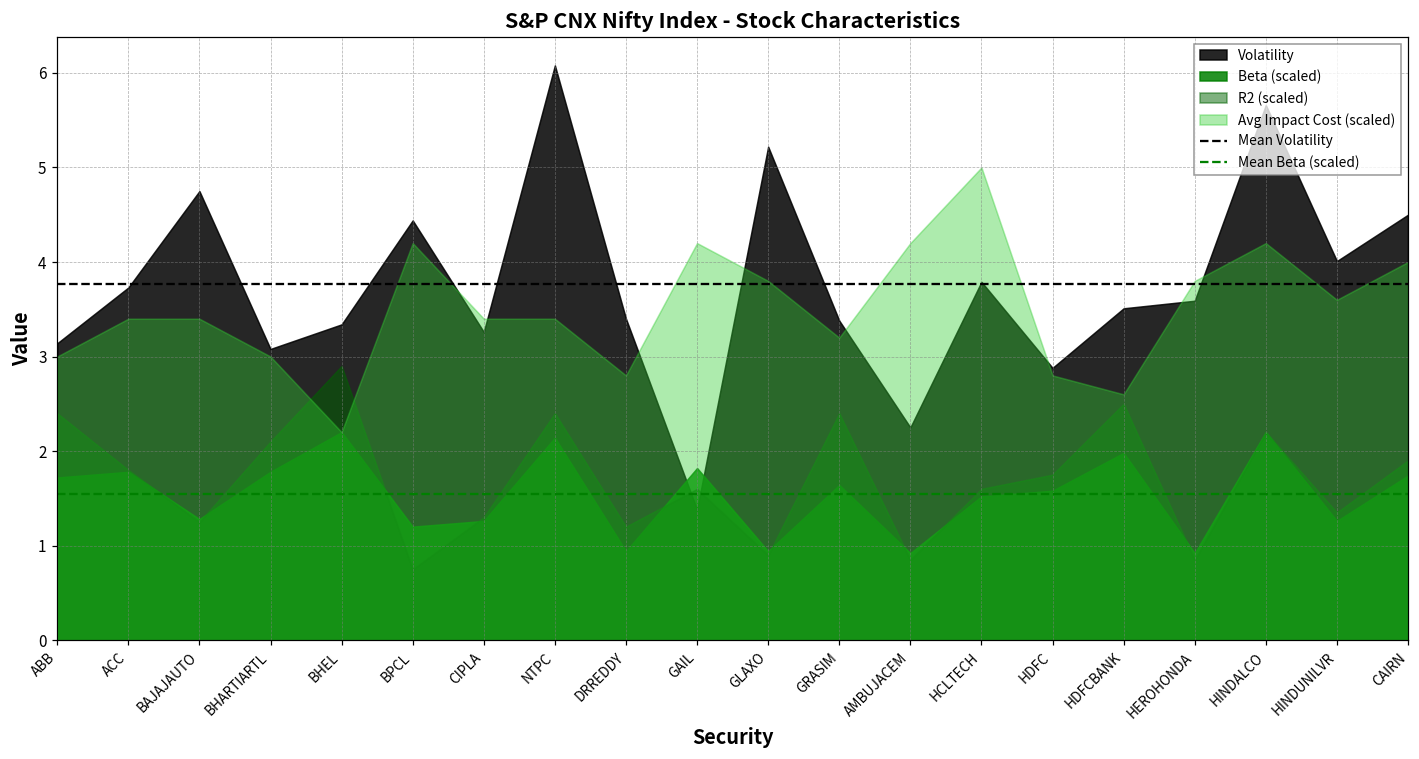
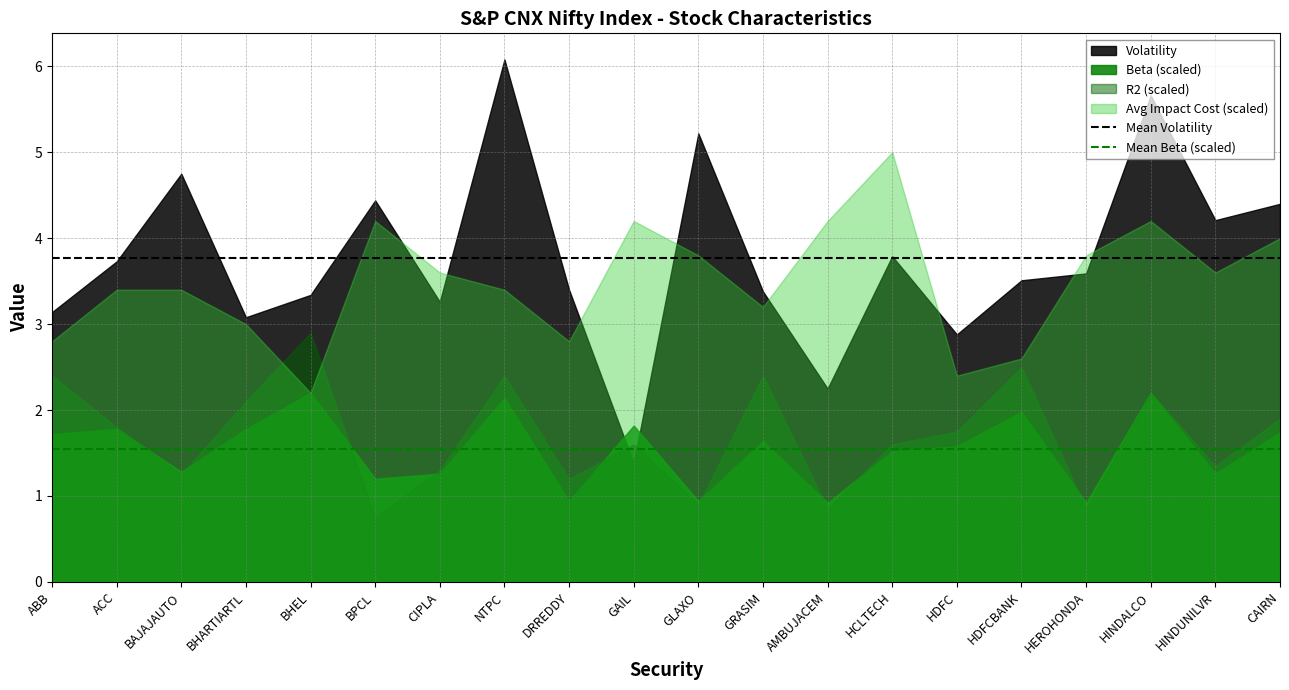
Avg Impact Cost (scaled), ABB: 3.0 -> 2.8
Avg Impact Cost (scaled), CIPLA: 3.4 -> 3.6
Avg Impact Cost (scaled), HDFC: 2.8 -> 2.4
Volatility, HINDUNILVR: 4.0 -> 4.2
Volatility, CAIRN: 4.5 -> 4.4
